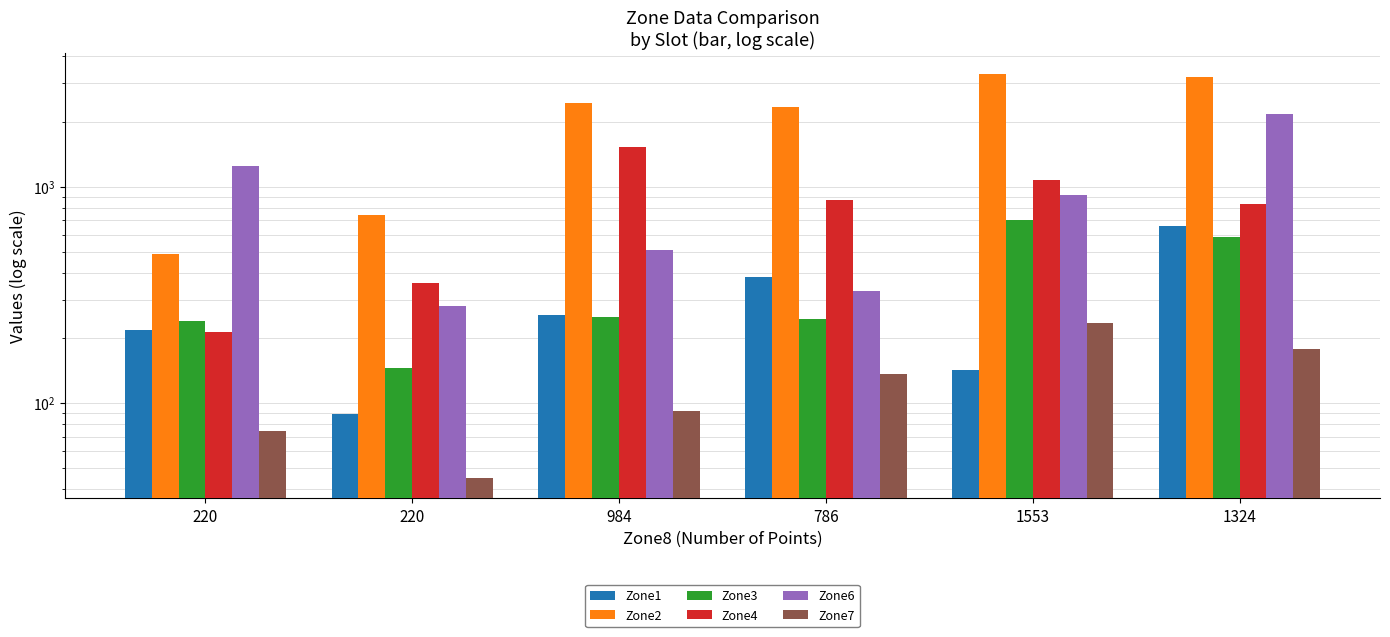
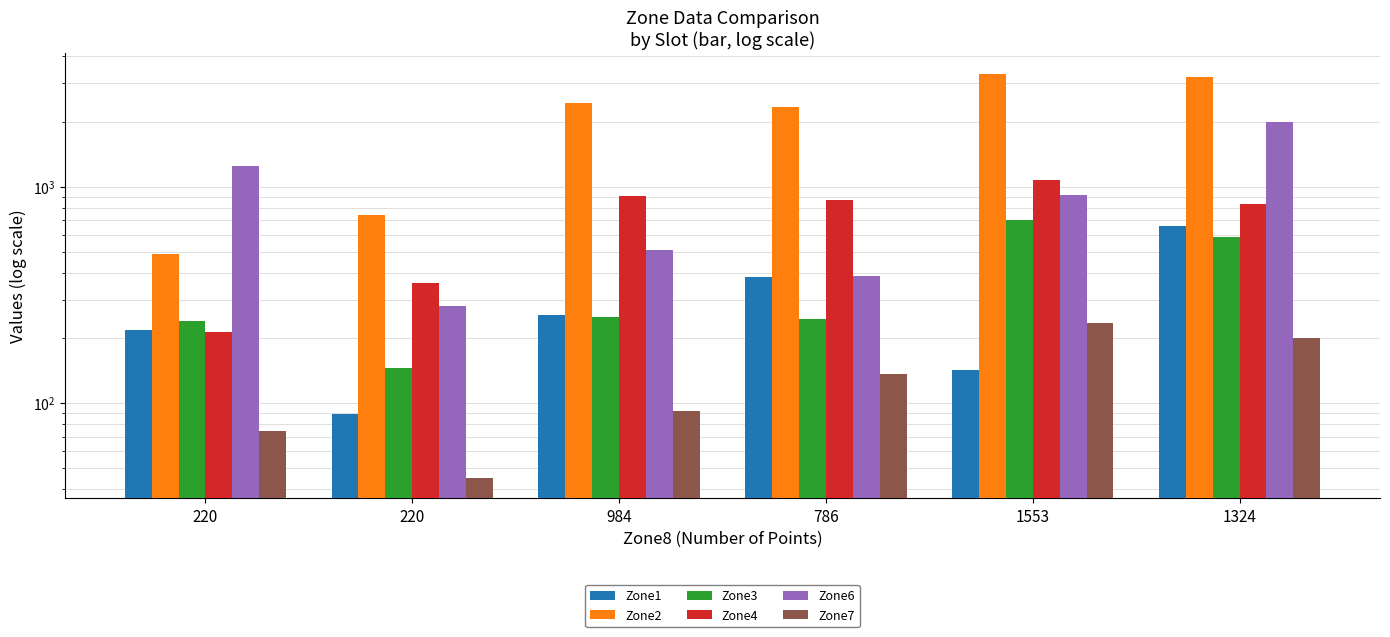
Zone4, 984: 1500 -> 910
Zone6, 786: 330 -> 390
Zone6, 1324: 2200 -> 2000
Zone7, 1324: 180 -> 200
